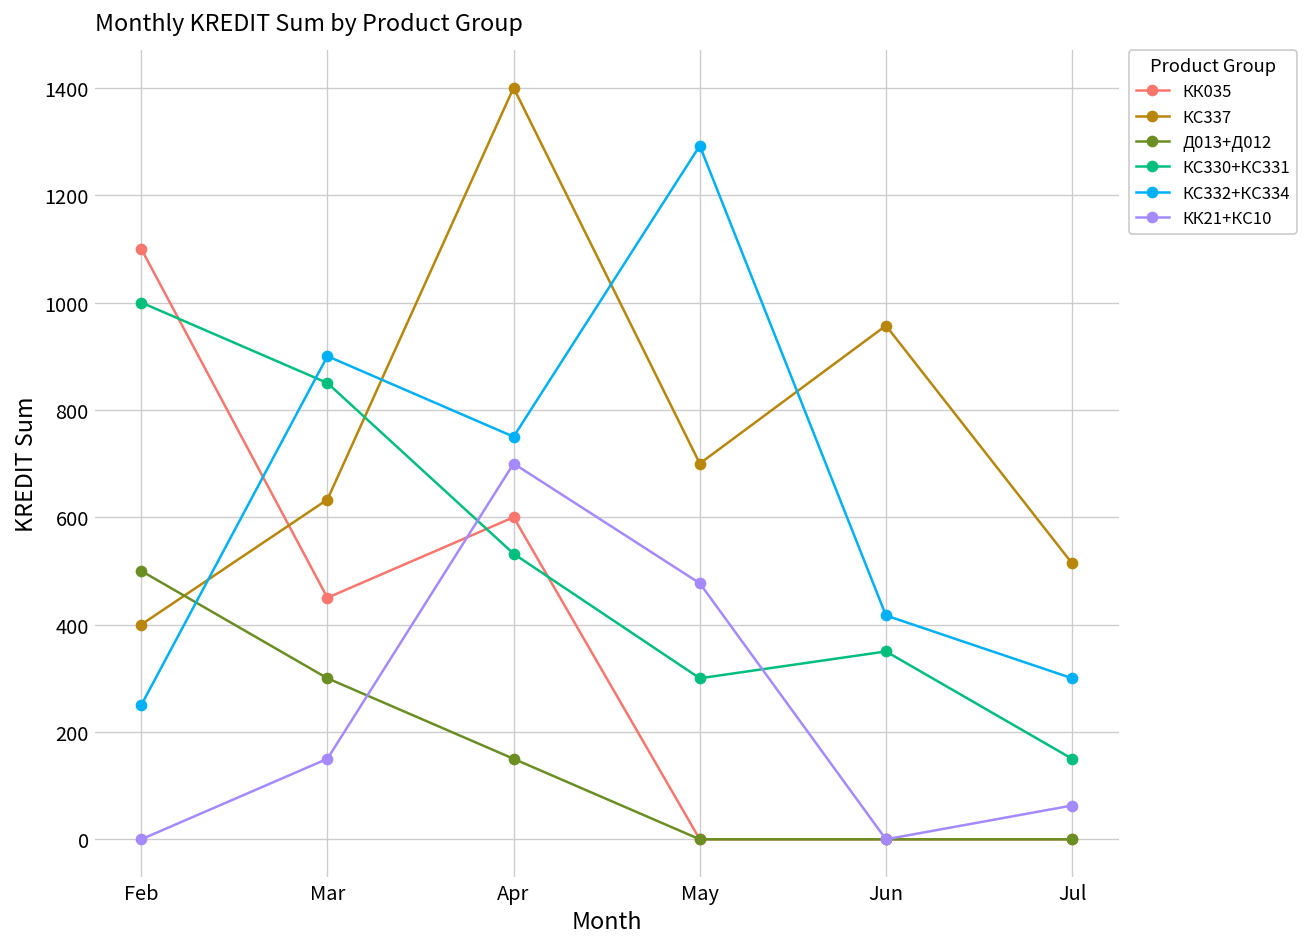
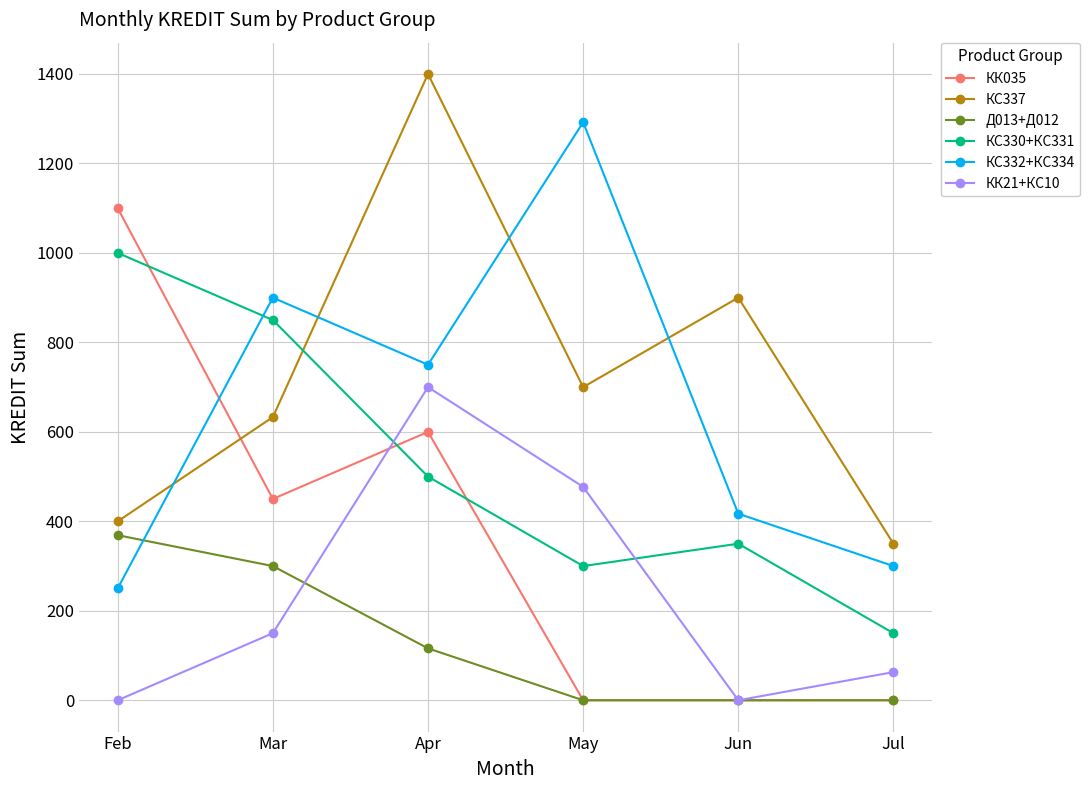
Д013+Д012, Feb: 500 -> 370
Д013+Д012, Apr: 150 -> 120
КС330+КС331, Apr: 530 -> 500
КС337, Jun: 960 -> 900
КС337, Jul: 510 -> 350
